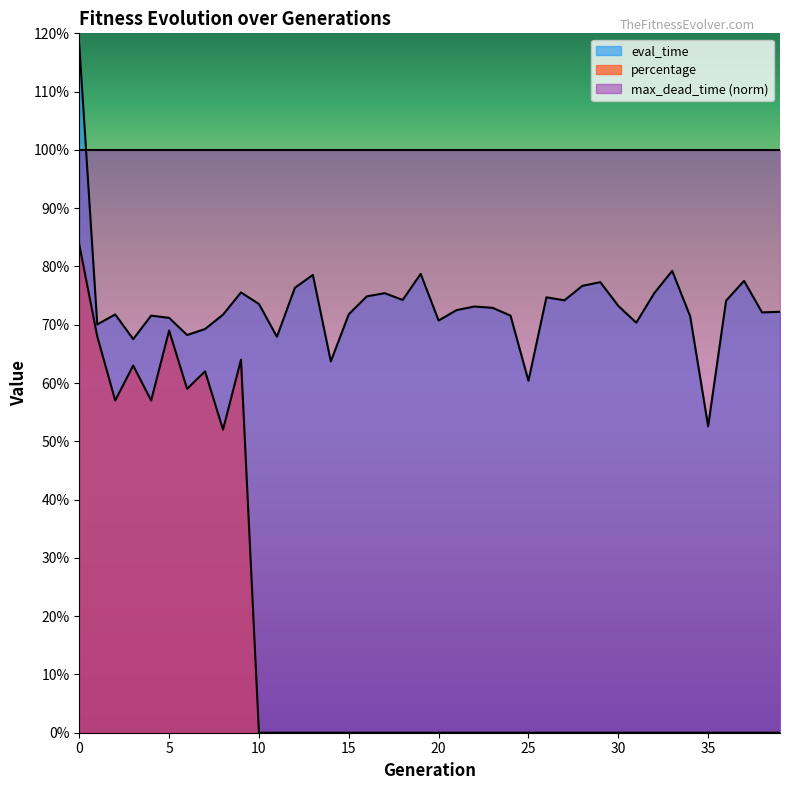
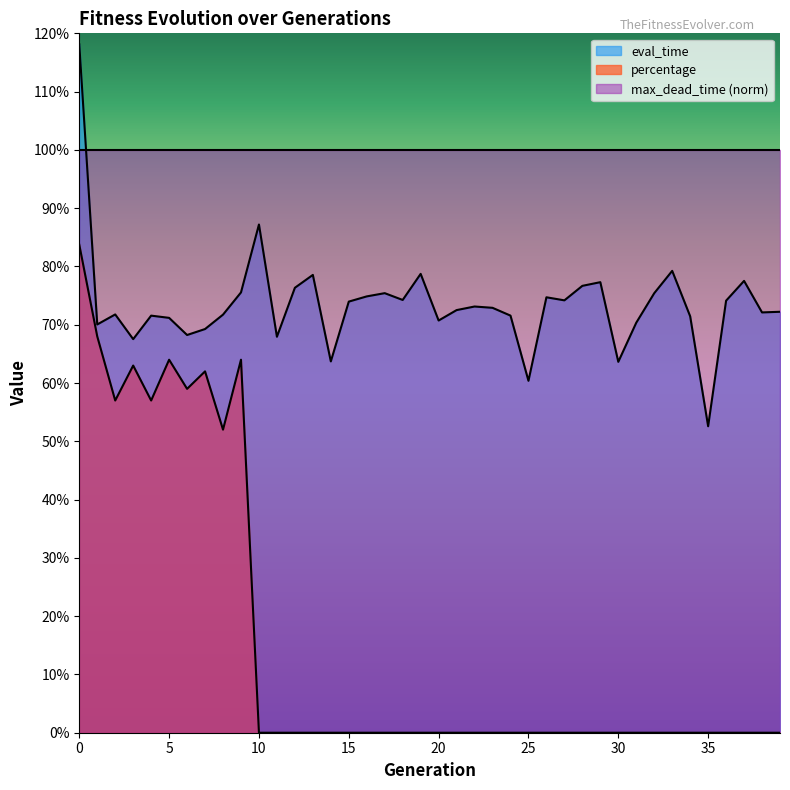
percentage, 5: 69% -> 64%
eval_time, 10: 74% -> 87%
eval_time, 15: 72% -> 74%
eval_time, 30: 73% -> 64%
